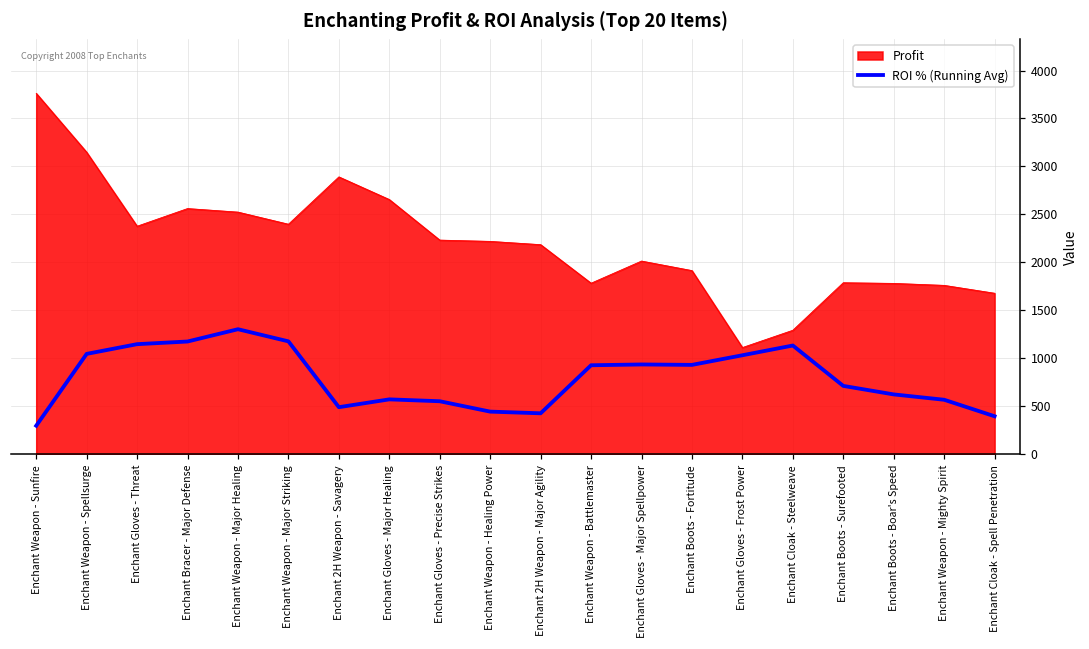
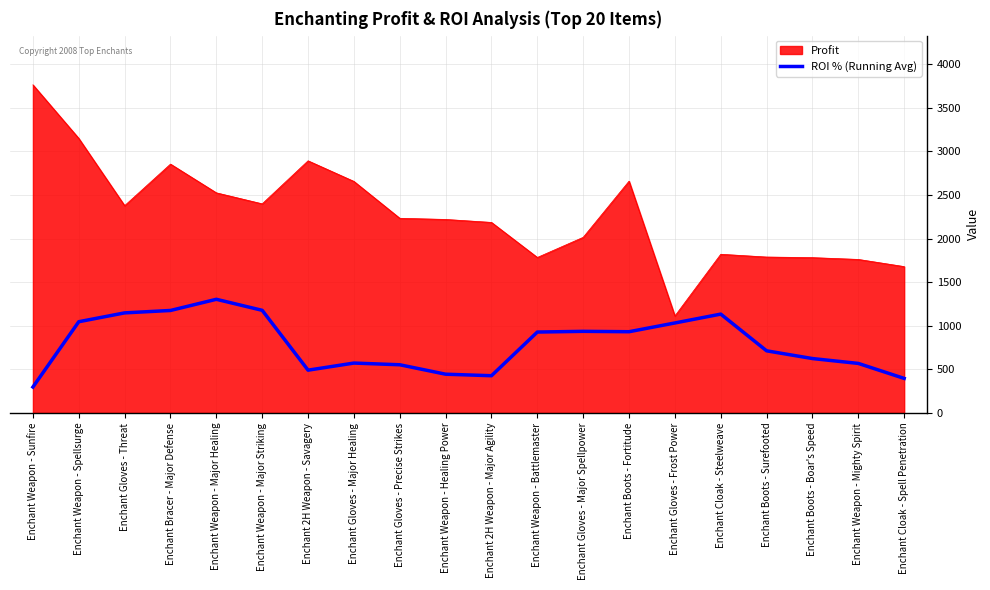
Profit, Enchant Bracer - Major Defense: 2600 -> 2900
Profit, Enchant Boots - Fortitude: 1900 -> 2700
Profit, Enchant Cloak - Steelweave: 1300 -> 1800
